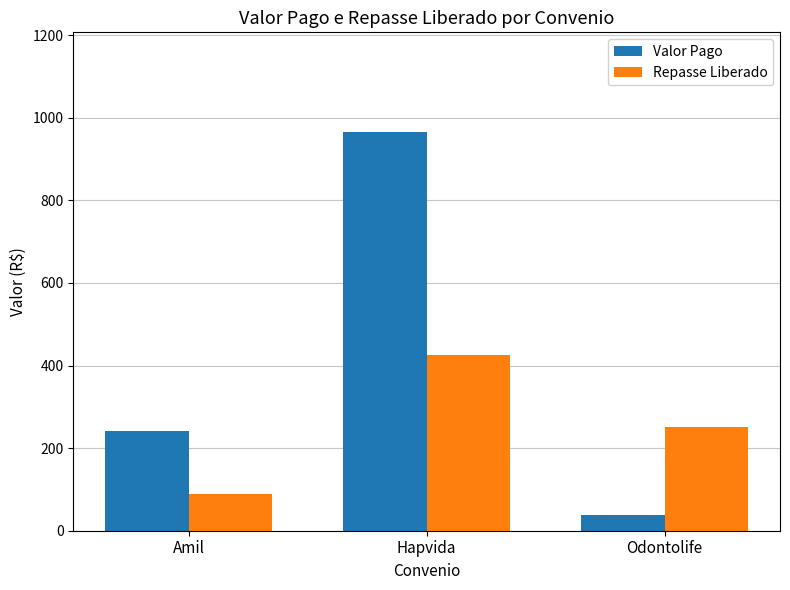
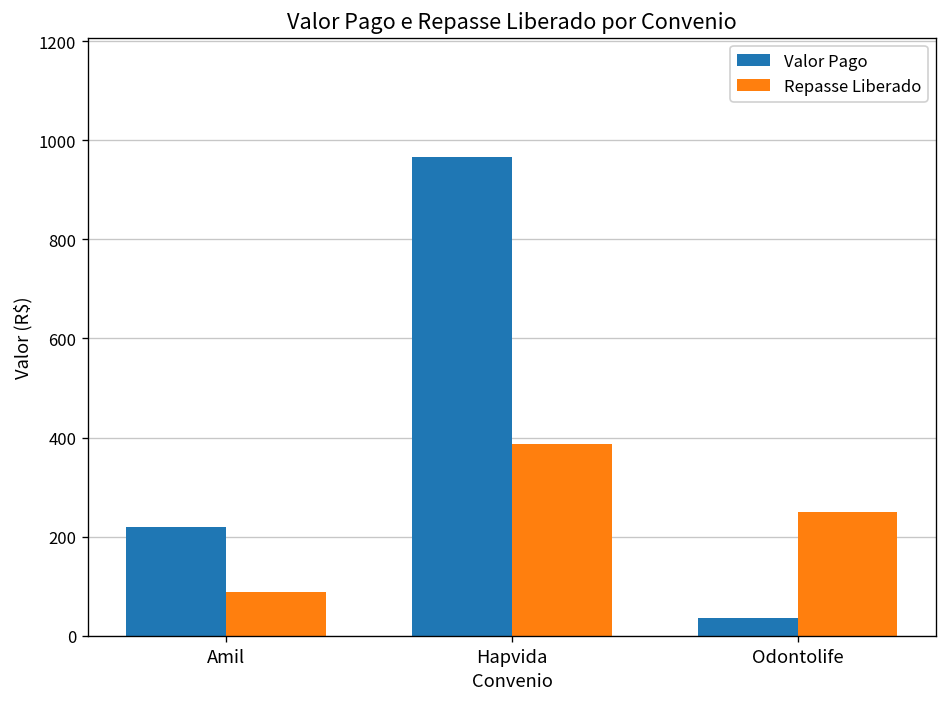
Valor Pago, Amil: 240 -> 220
Repasse Liberado, Hapvida: 430 -> 390
